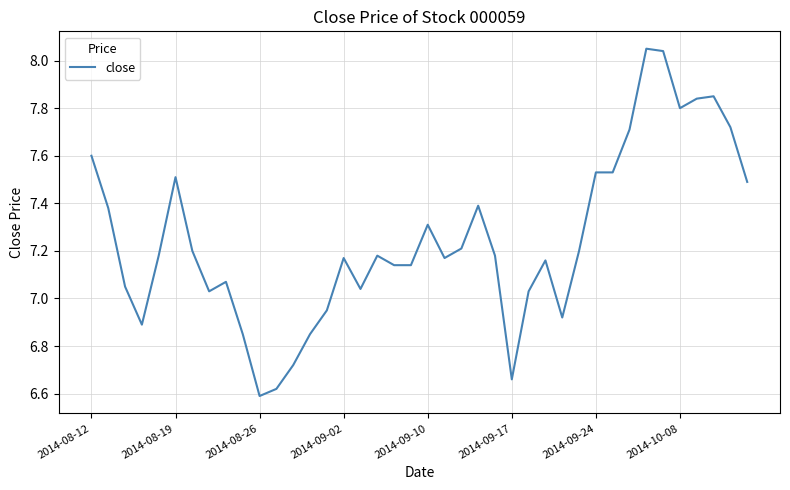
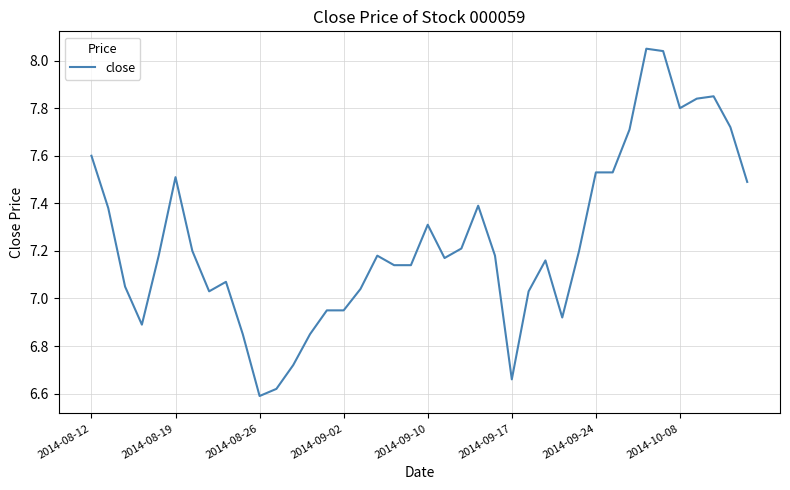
2014-09-02: 7.17 -> 6.95
